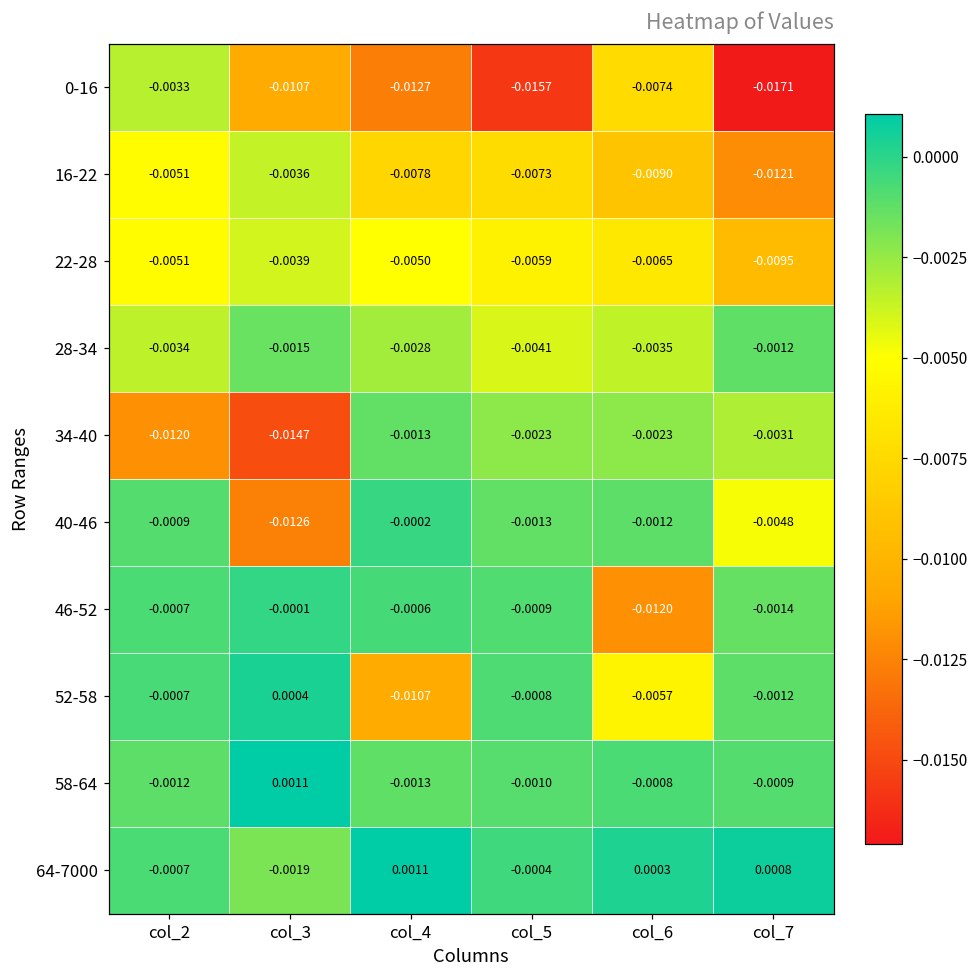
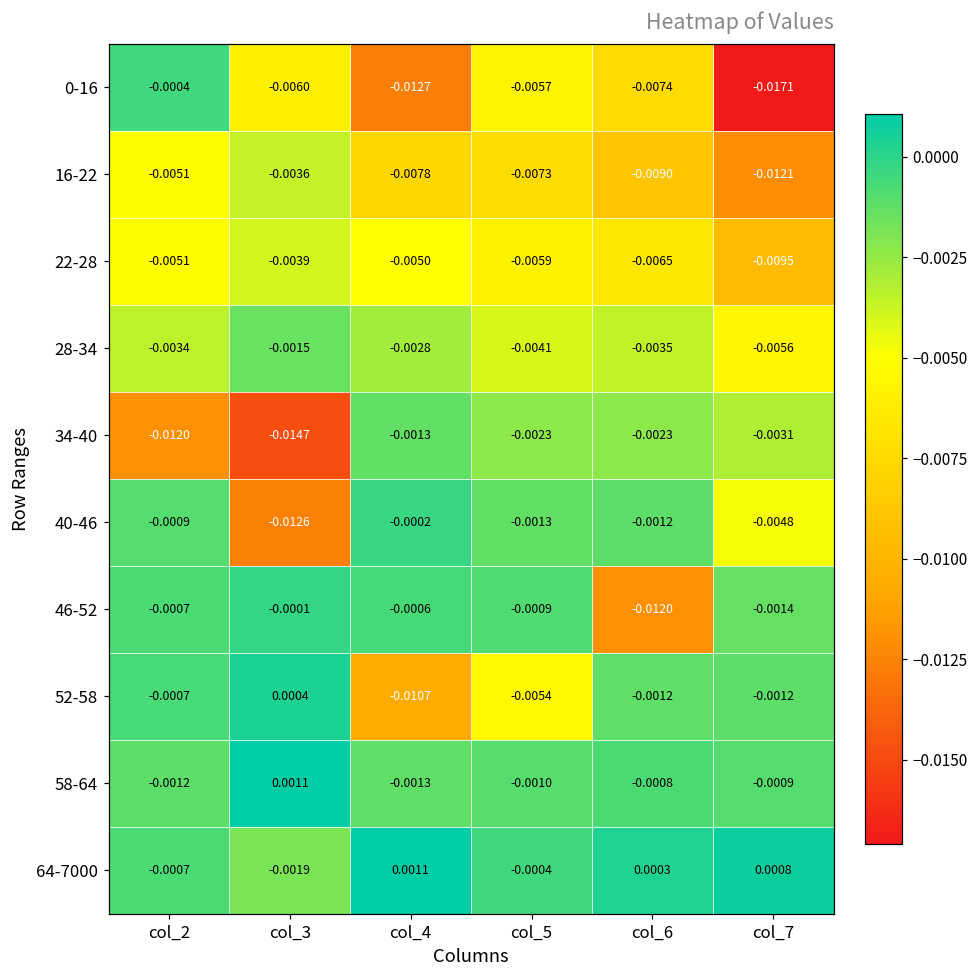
0-16, col_2: -0.0033 -> -0.0004
0-16, col_3: -0.0107 -> -0.0060
0-16, col_5: -0.0157 -> -0.0057
28-34, col_7: -0.0012 -> -0.0056
52-58, col_5: -0.0008 -> -0.0054
52-58, col_6: -0.0057 -> -0.0012
